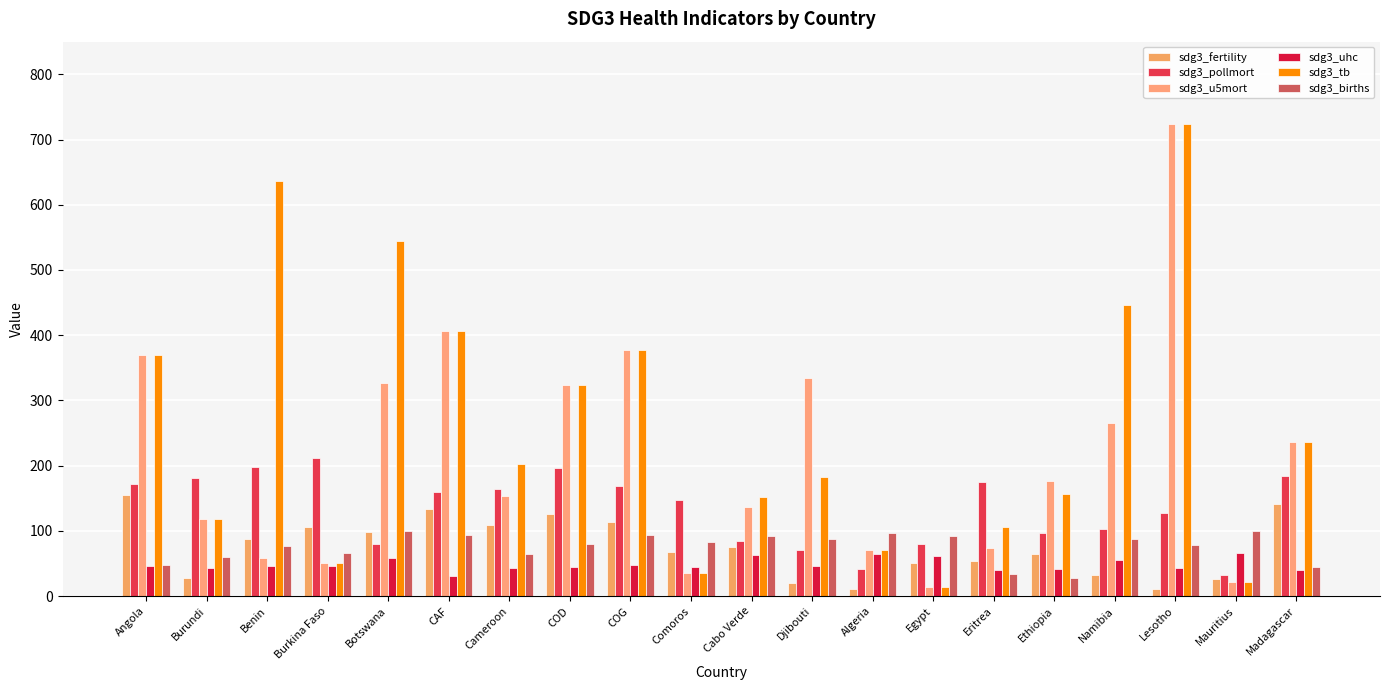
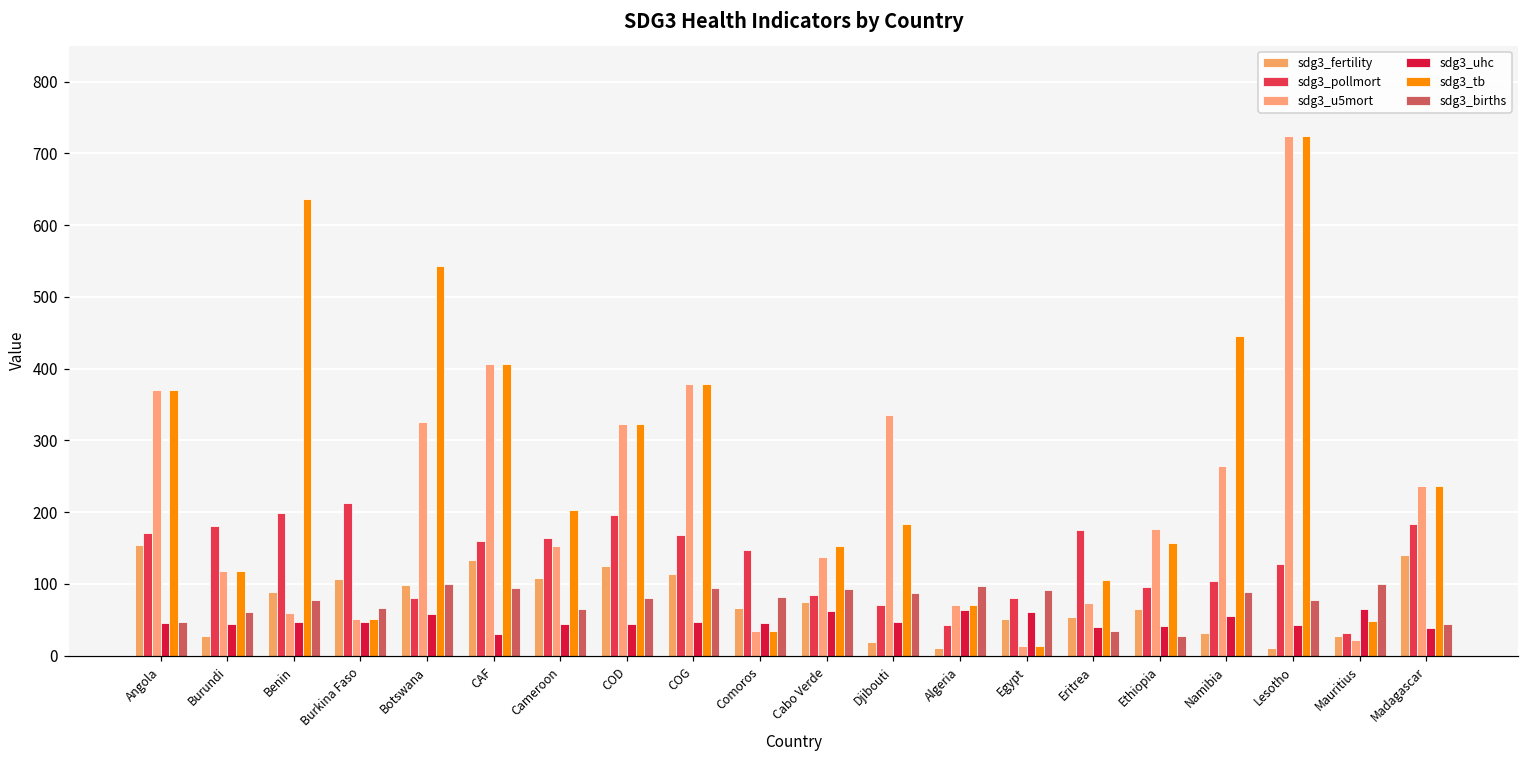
sdg3_tb, Mauritius: 20 -> 50
